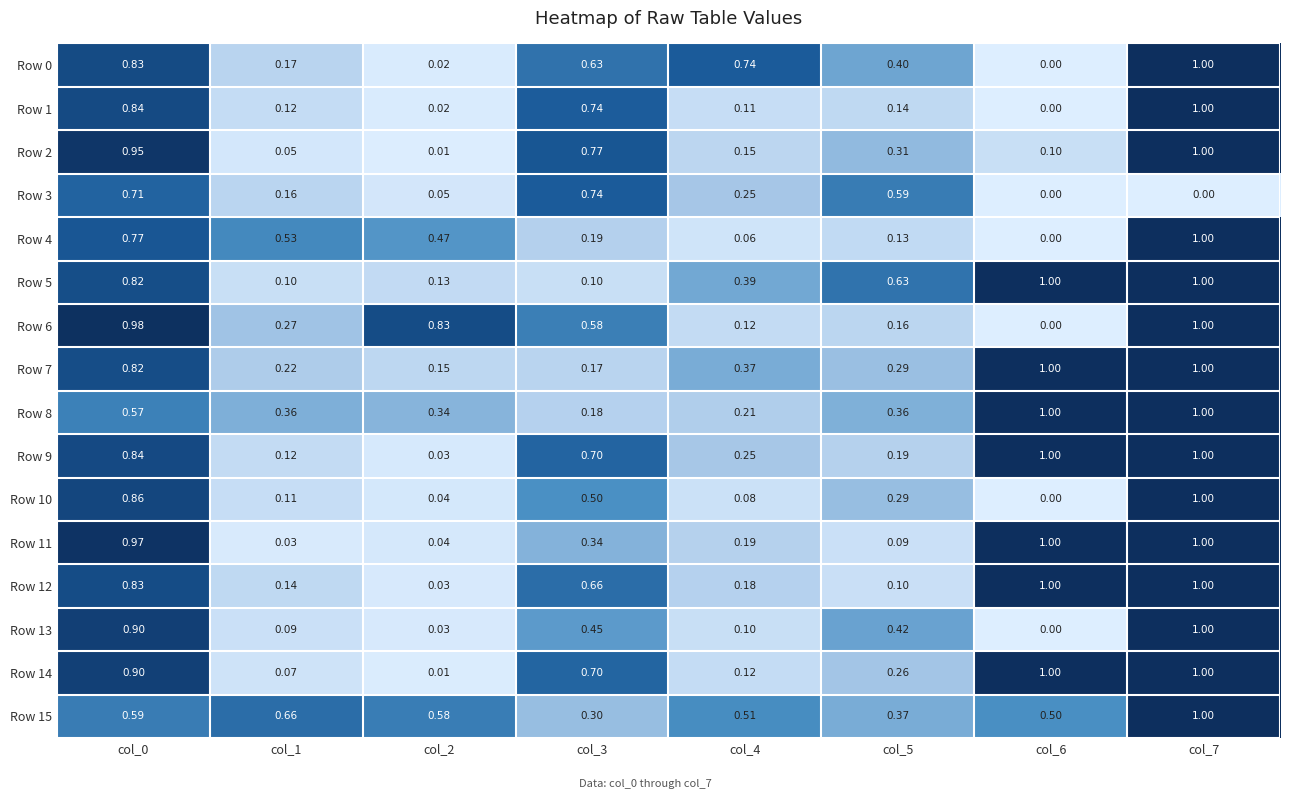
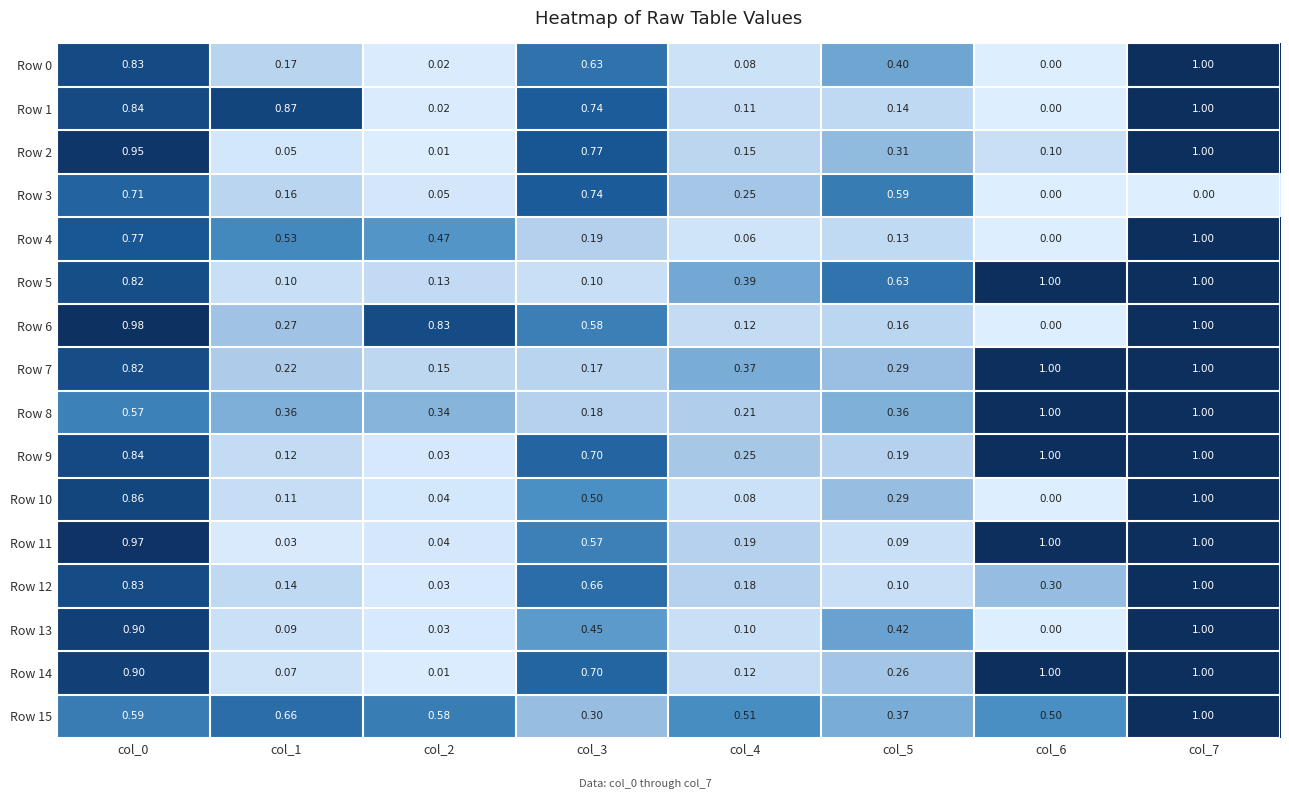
Row 0, col_4: 0.74 -> 0.08
Row 1, col_1: 0.12 -> 0.87
Row 11, col_3: 0.34 -> 0.57
Row 12, col_6: 1.00 -> 0.30
